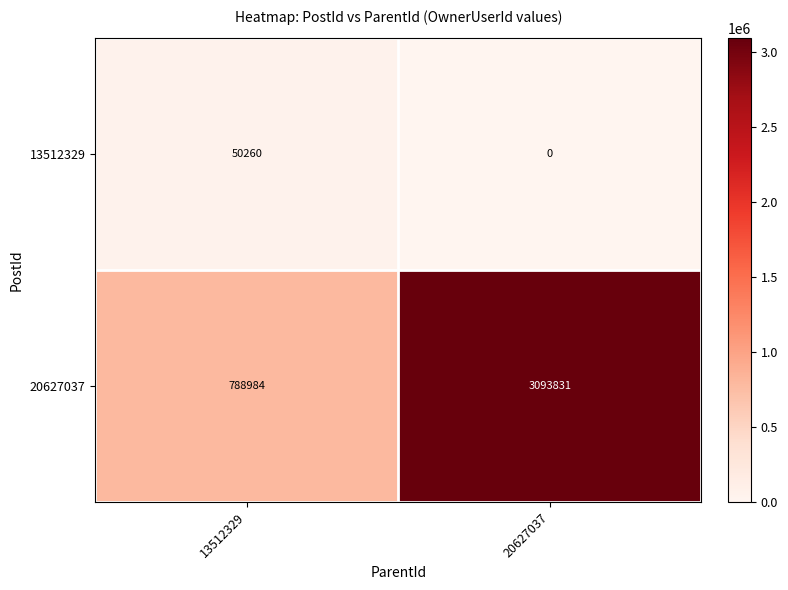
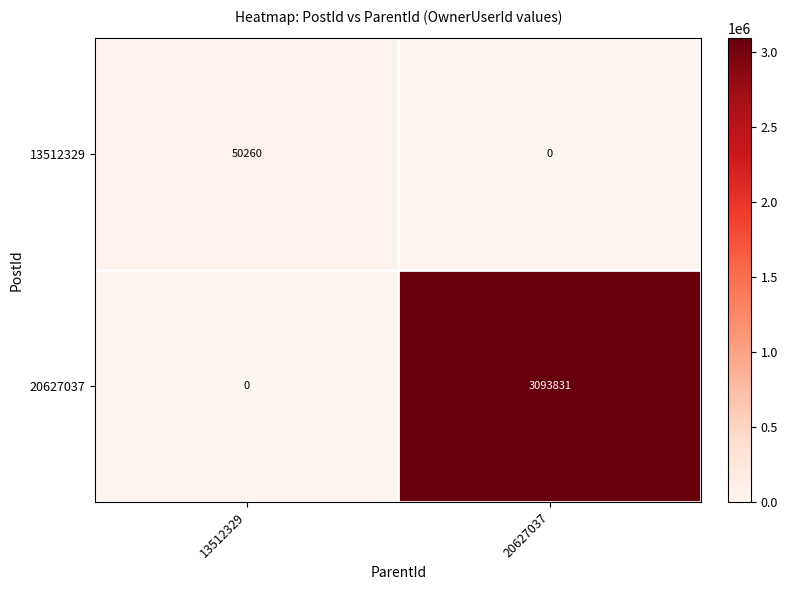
20627037, 13512329: 788984 -> 0
